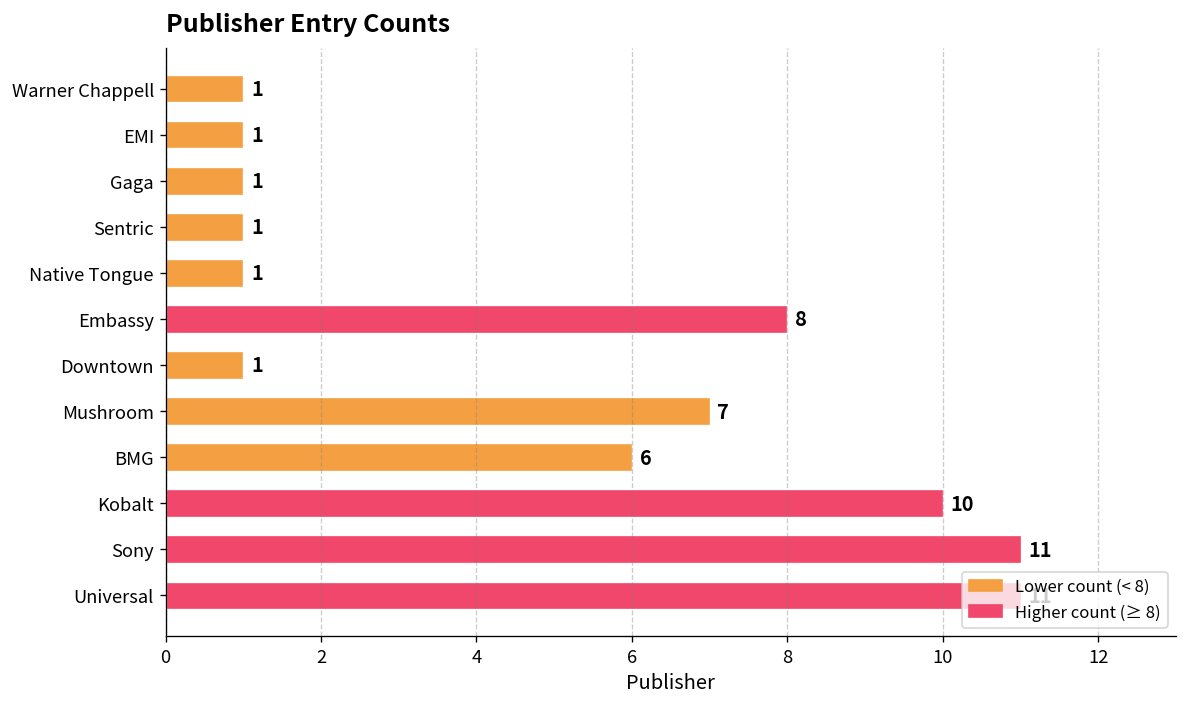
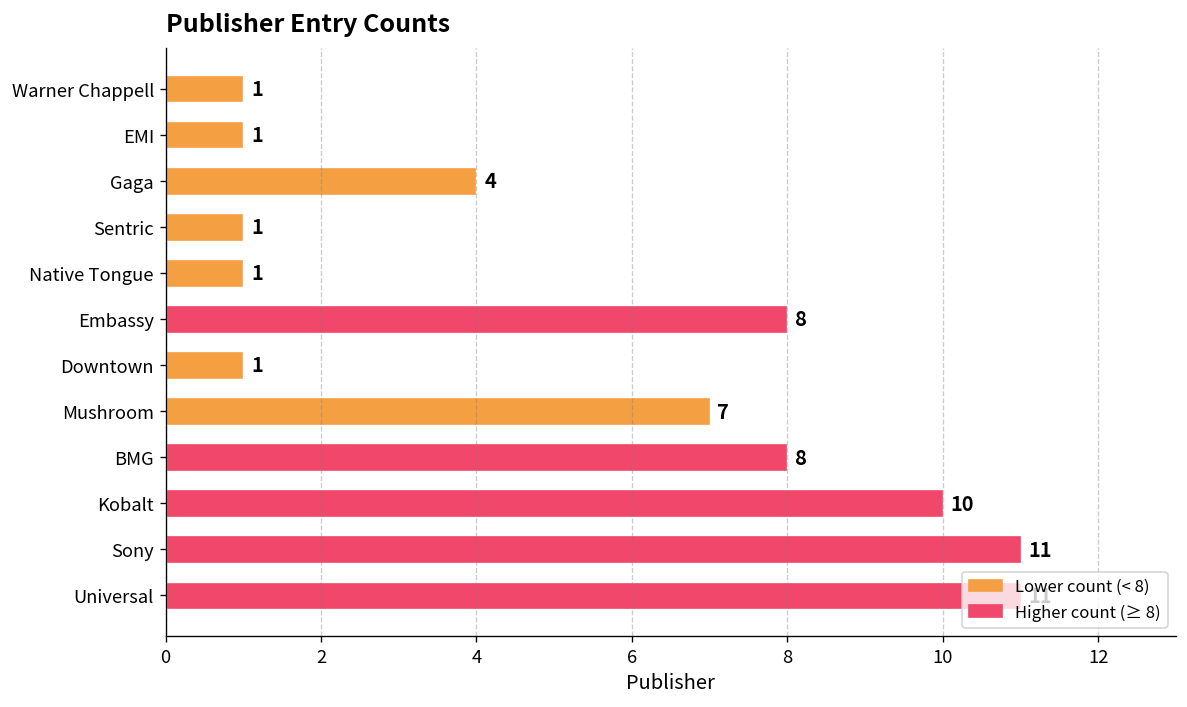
Gaga: 1 -> 4
BMG: 6 -> 8
